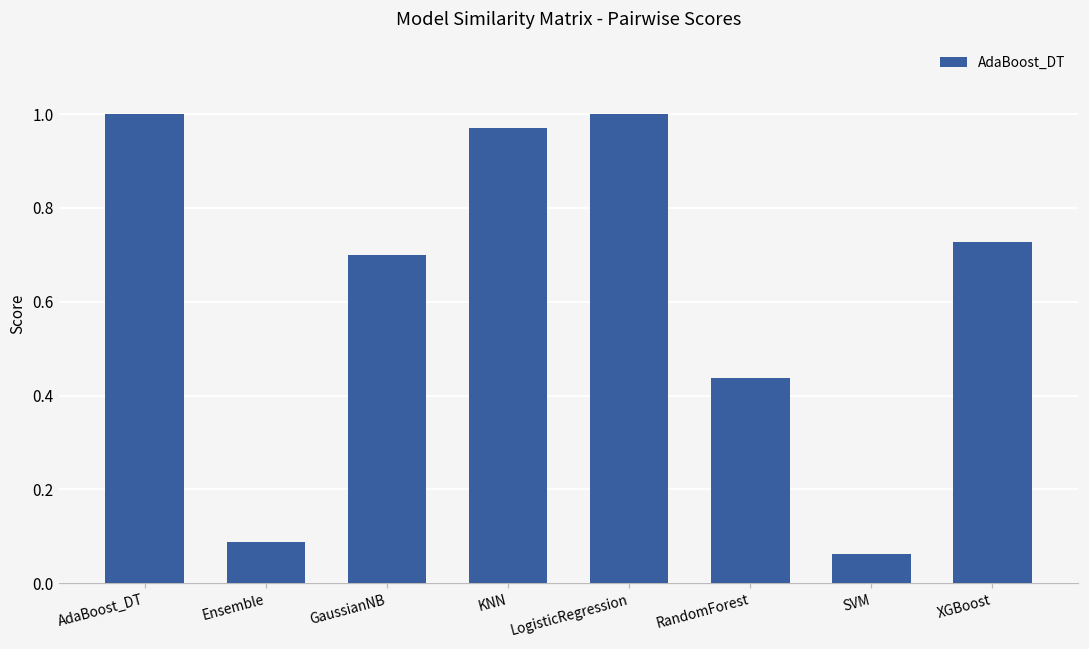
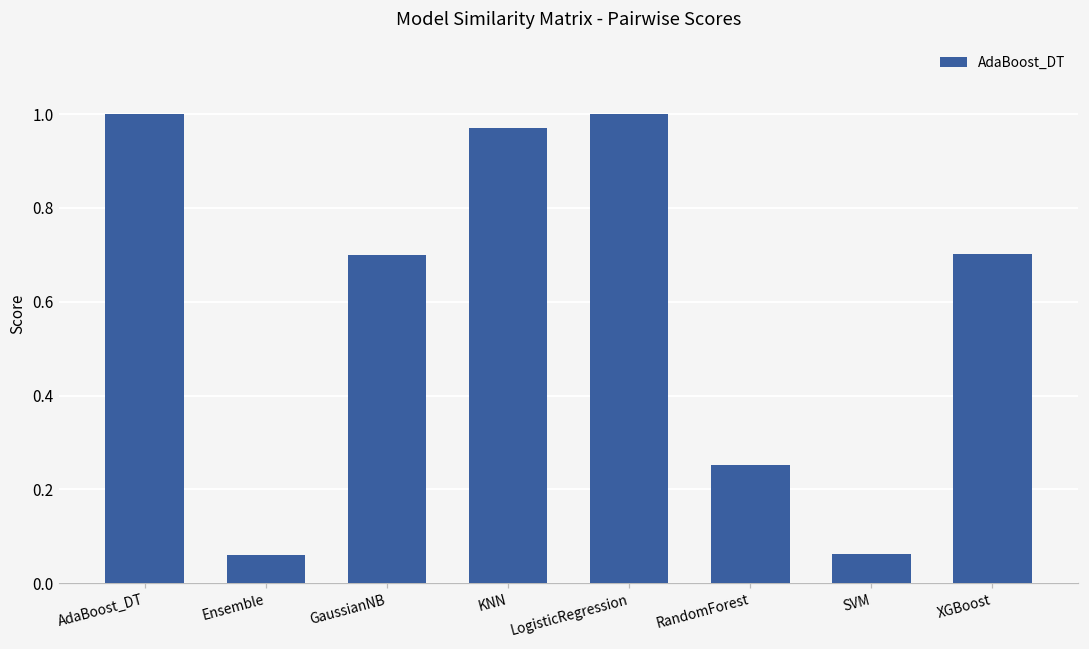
Ensemble: 0.09 -> 0.06
RandomForest: 0.44 -> 0.25
XGBoost: 0.73 -> 0.70
